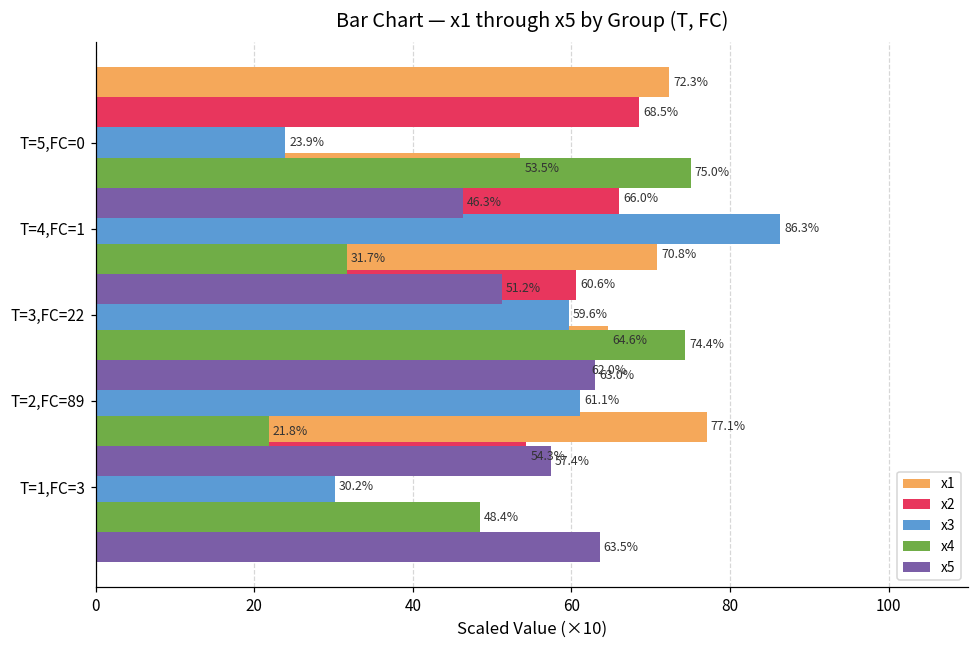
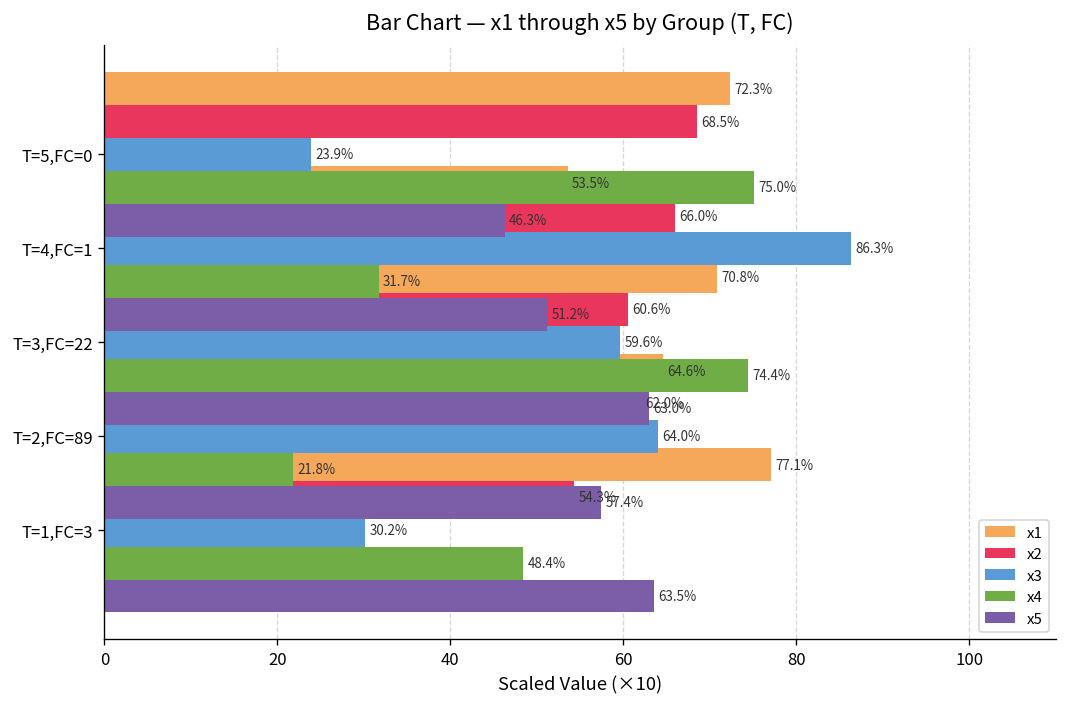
x3, T=2,FC=89: 61.1% -> 64.0%
